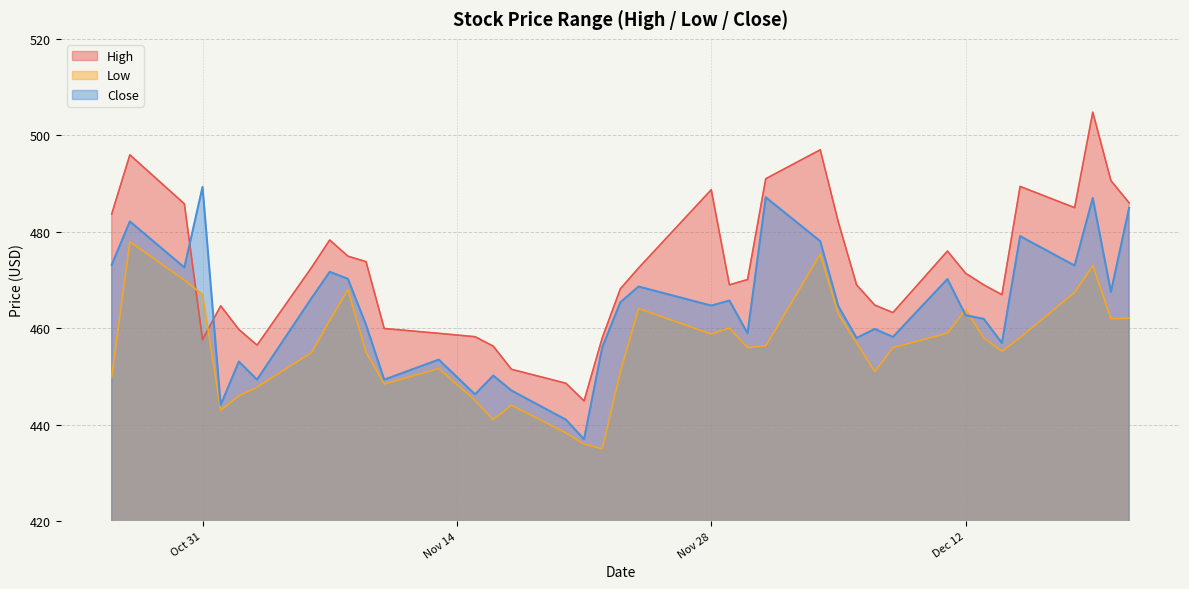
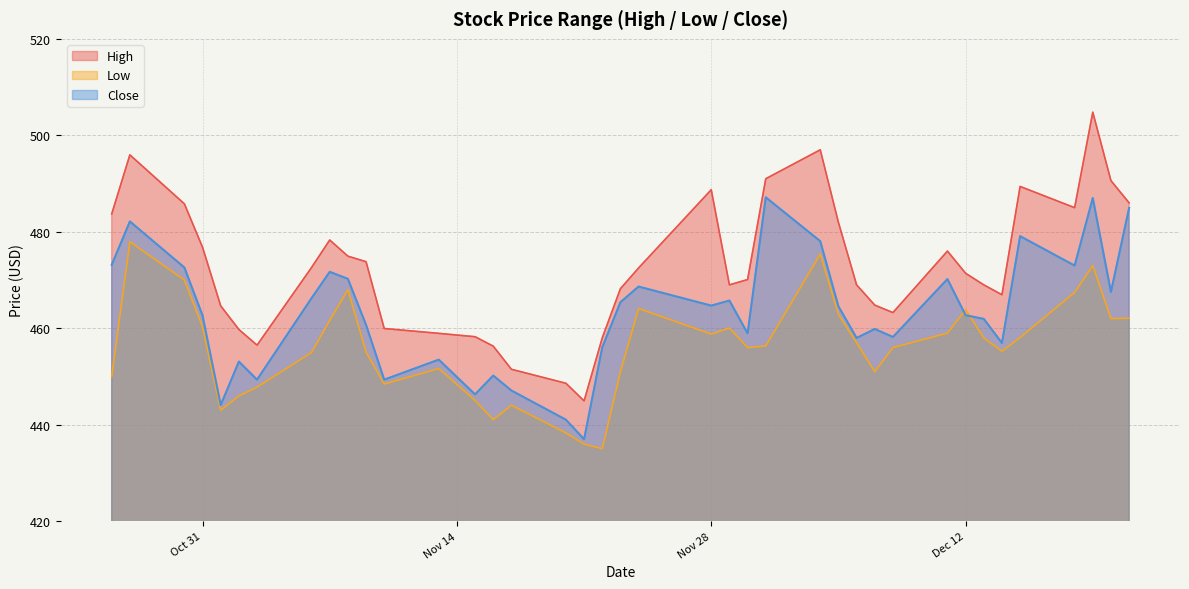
High, Oct 31: 458 -> 477
Low, Oct 31: 467 -> 460
Close, Oct 31: 489 -> 463
